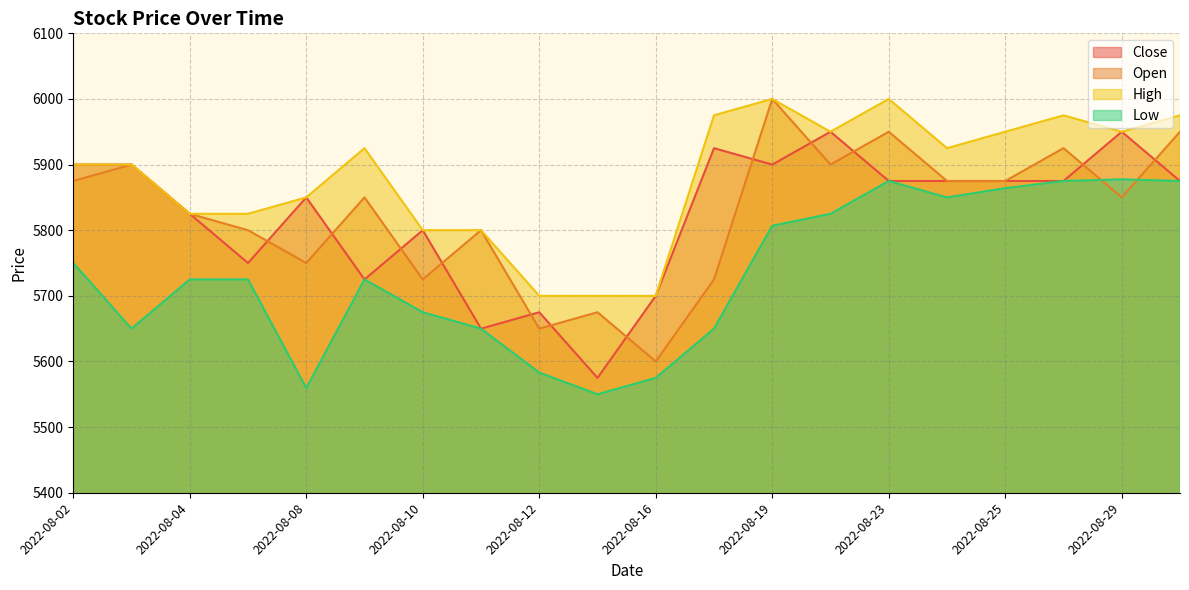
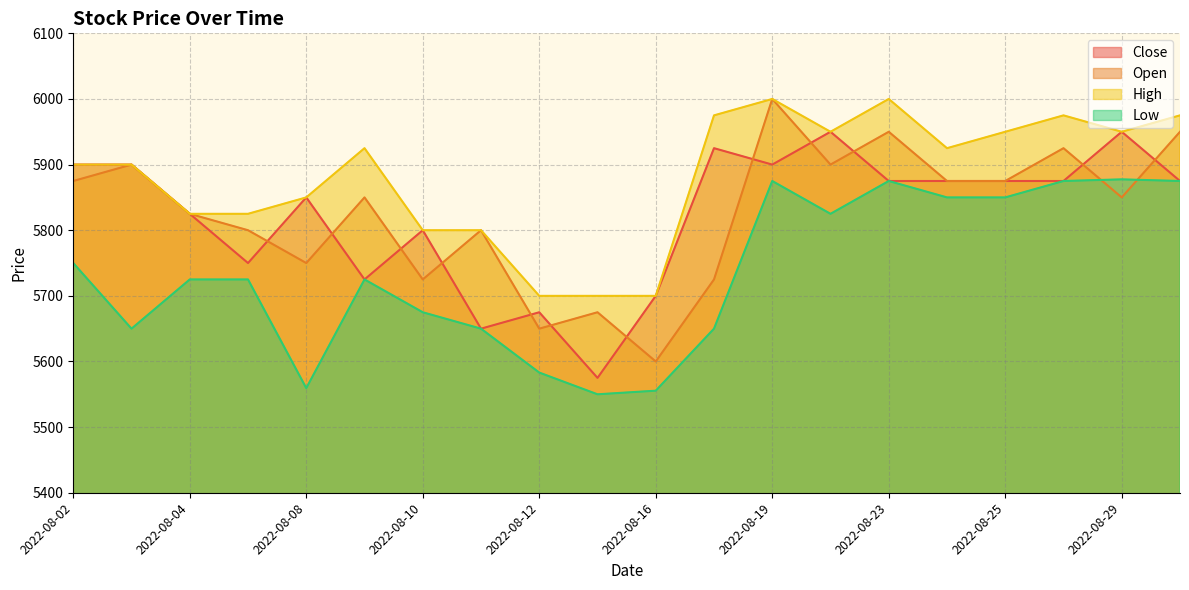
Low, 2022-08-16: 5580 -> 5560
Low, 2022-08-19: 5810 -> 5880
Low, 2022-08-25: 5860 -> 5850
